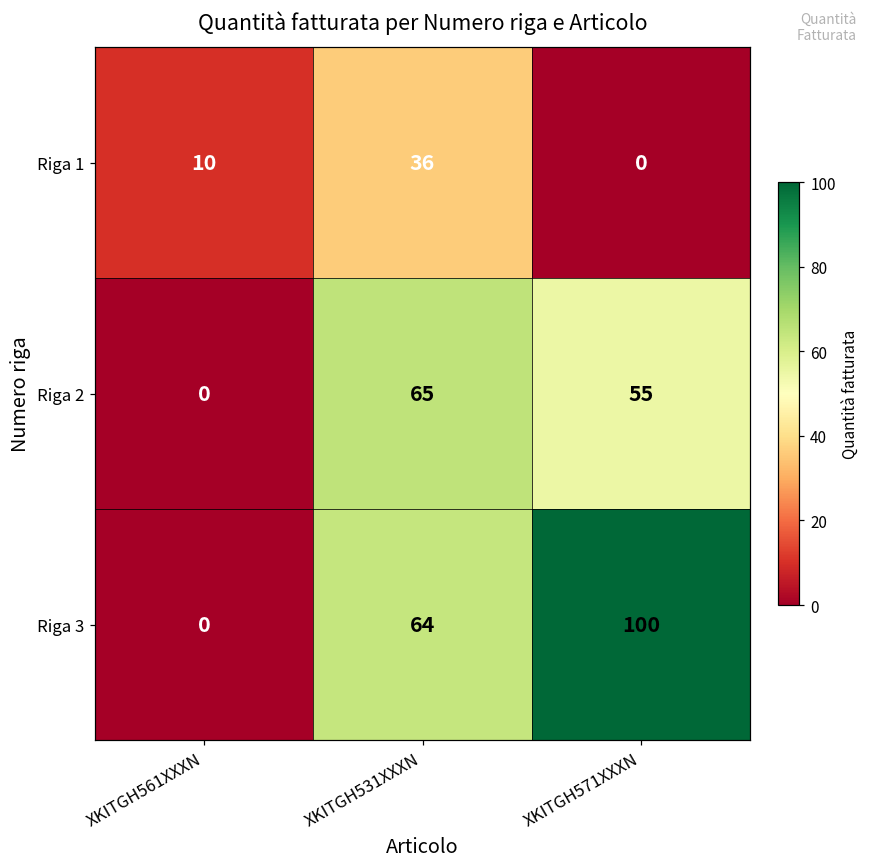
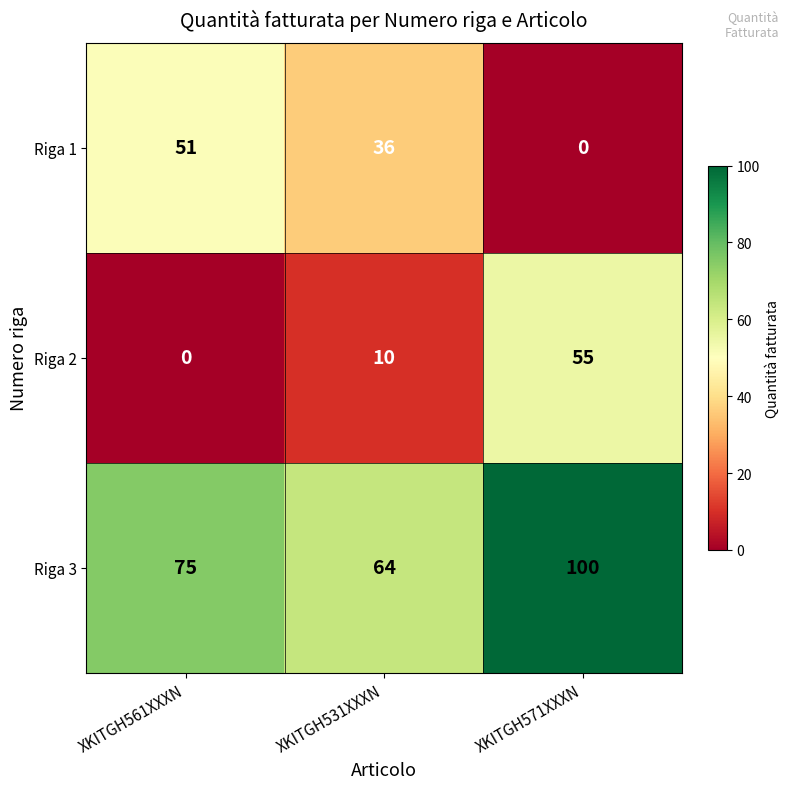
Riga 1, XKITGH561XXXN: 10 -> 51
Riga 2, XKITGH531XXXN: 65 -> 10
Riga 3, XKITGH561XXXN: 0 -> 75
